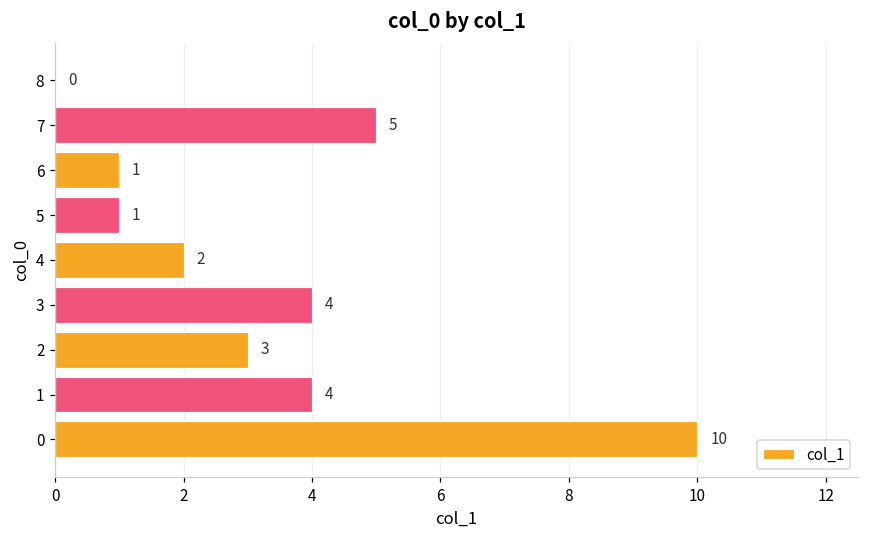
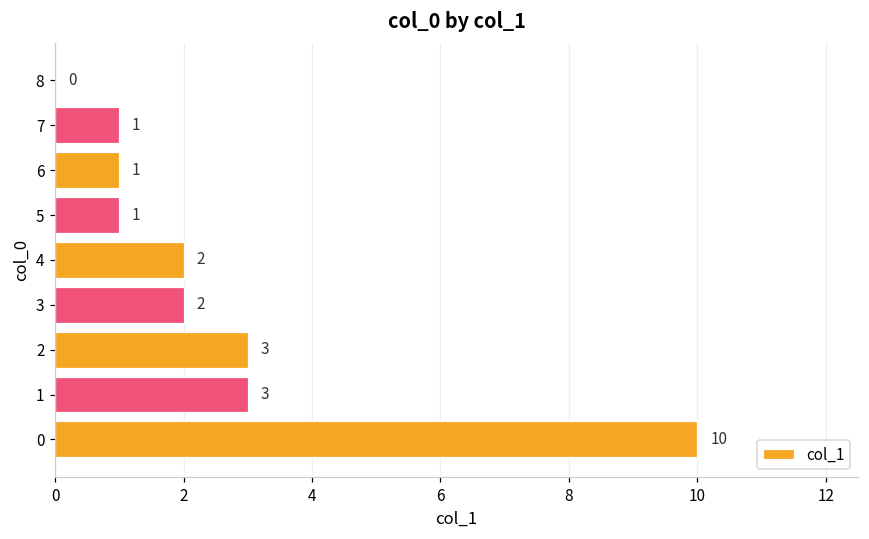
7: 5 -> 1
3: 4 -> 2
1: 4 -> 3
